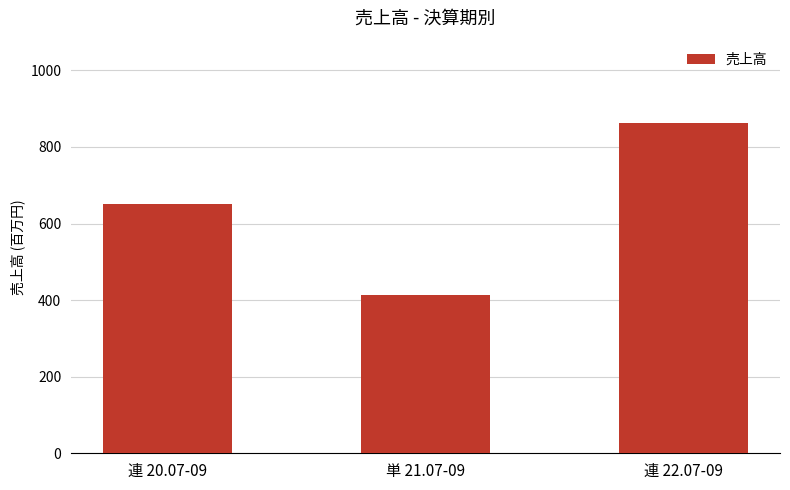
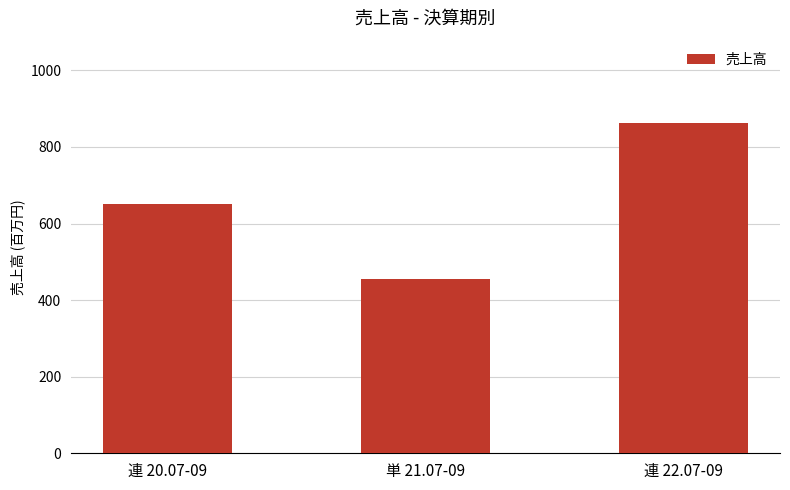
単 21.07-09: 410 -> 450
